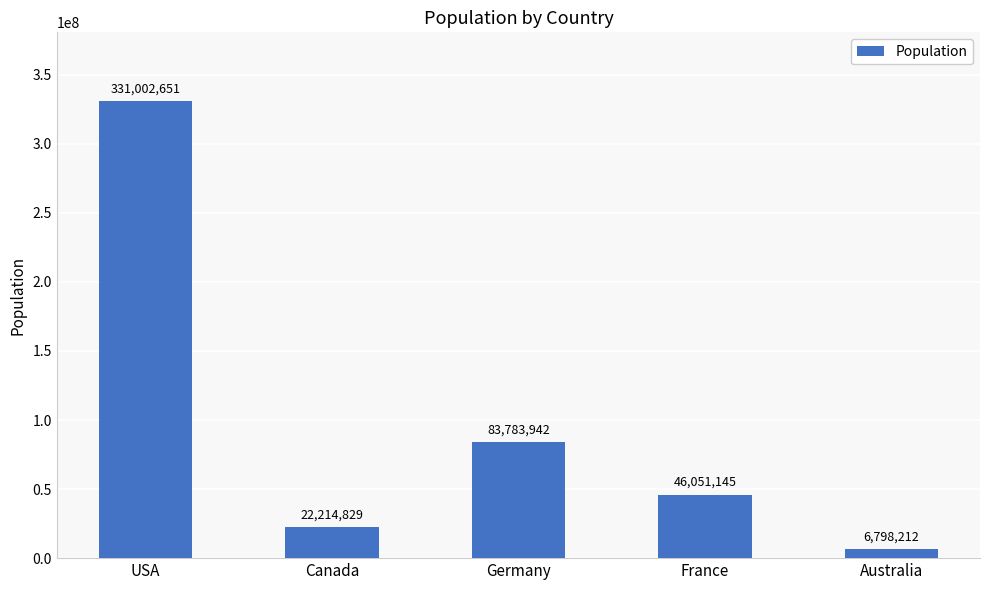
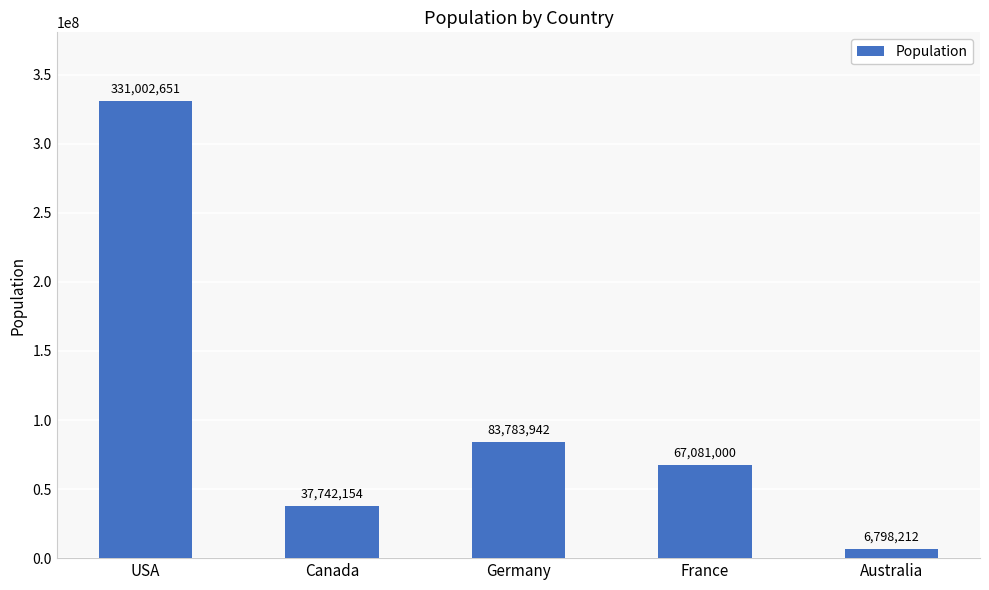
Canada: 22,214,829 -> 37,742,154
France: 46,051,145 -> 67,081,000
